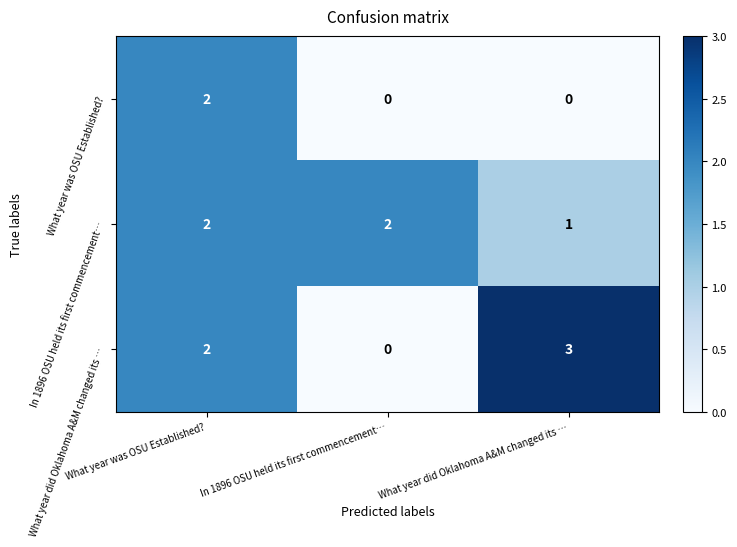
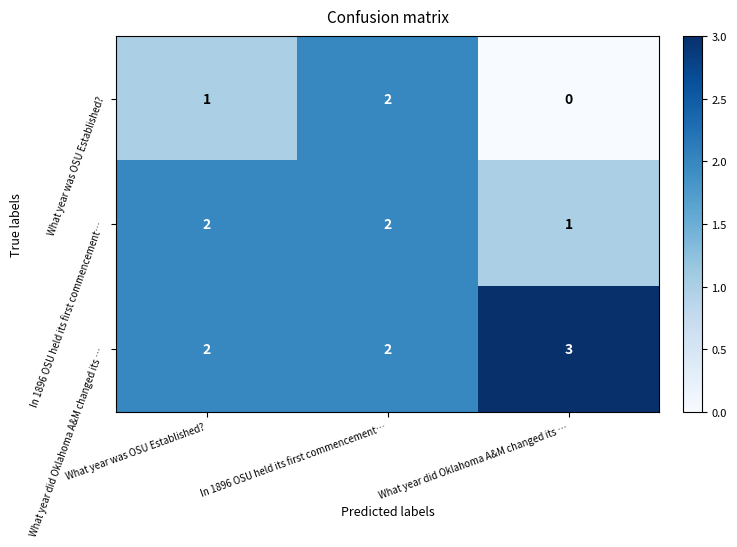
What year was OSU Established?, What year was OSU Established?: 2 -> 1
What year was OSU Established?, In 1896 OSU held its first commencement…: 0 -> 2
What year did Oklahoma A&M changed its …, In 1896 OSU held its first commencement…: 0 -> 2
